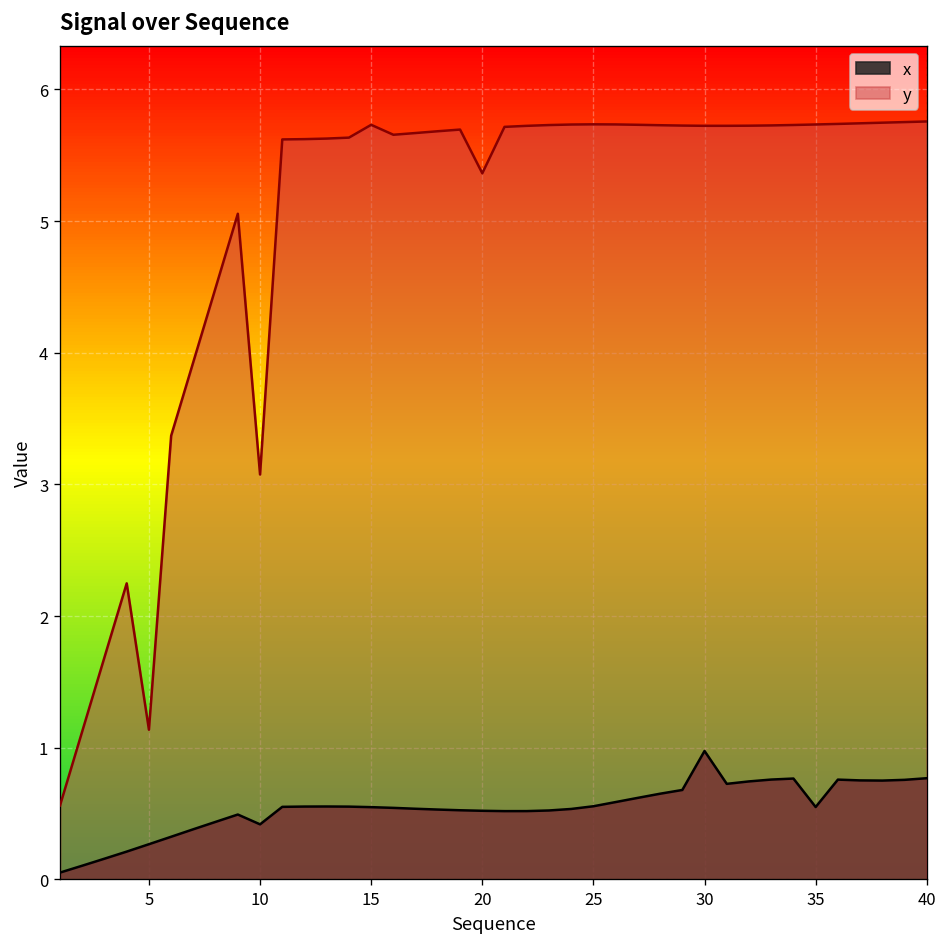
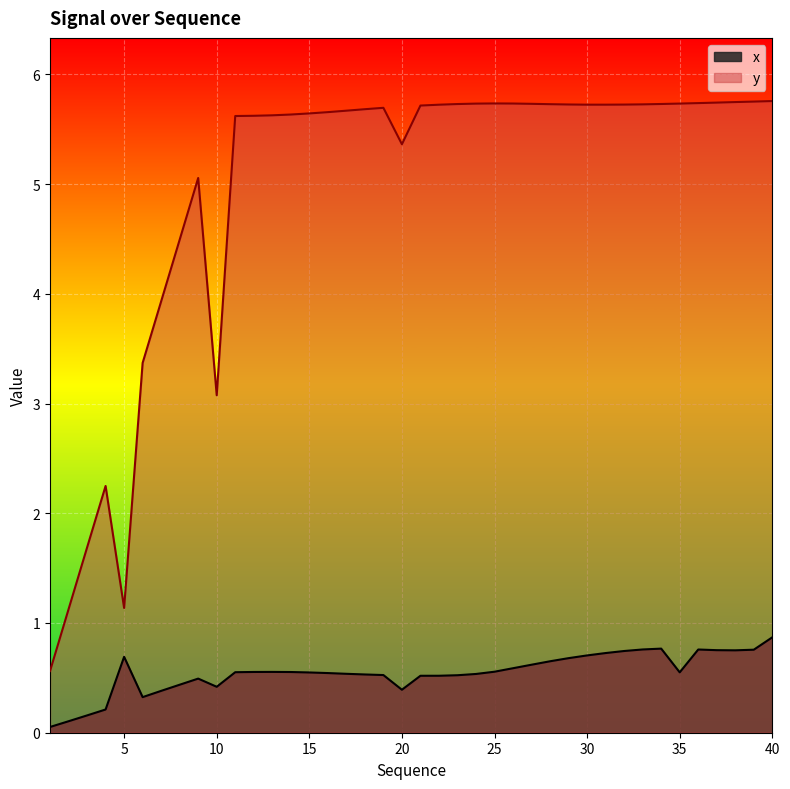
x, 5: 0.27 -> 0.69
y, 15: 5.73 -> 5.64
x, 20: 0.52 -> 0.39
x, 30: 0.98 -> 0.70
x, 40: 0.77 -> 0.87
